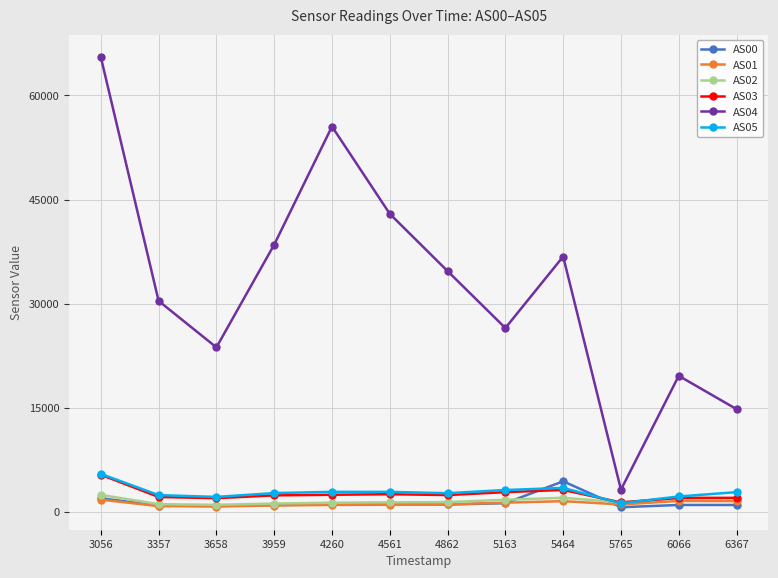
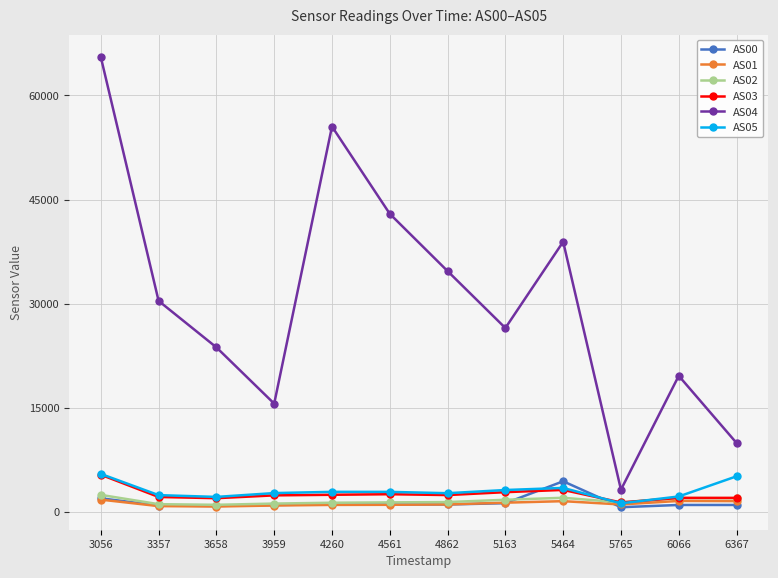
AS04, 3959: 39000 -> 16000
AS04, 5464: 37000 -> 39000
AS04, 6367: 15000 -> 10000
AS05, 6367: 3000 -> 5000
